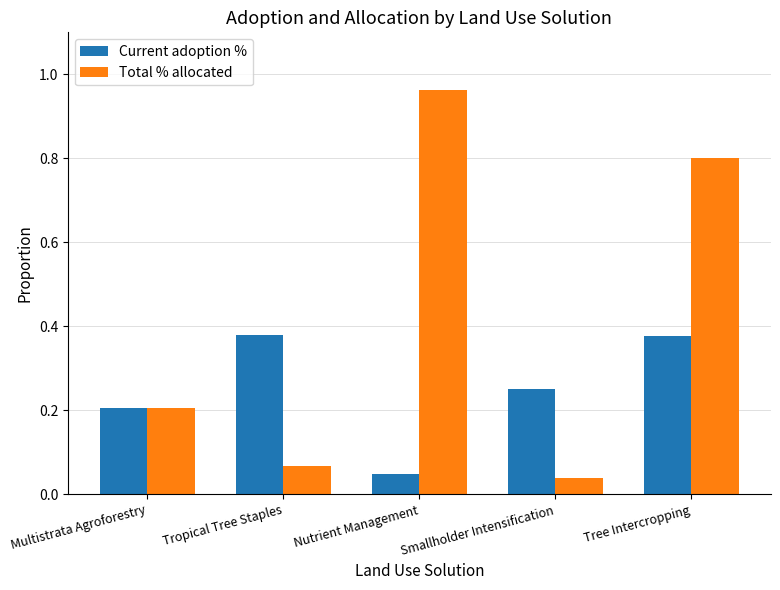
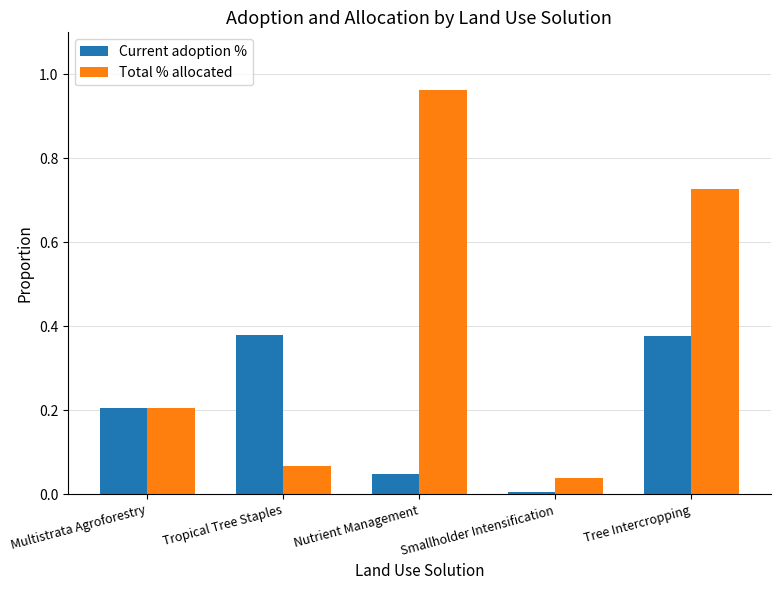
Current adoption %, Smallholder Intensification: 0.25 -> 0.01
Total % allocated, Tree Intercropping: 0.80 -> 0.73
